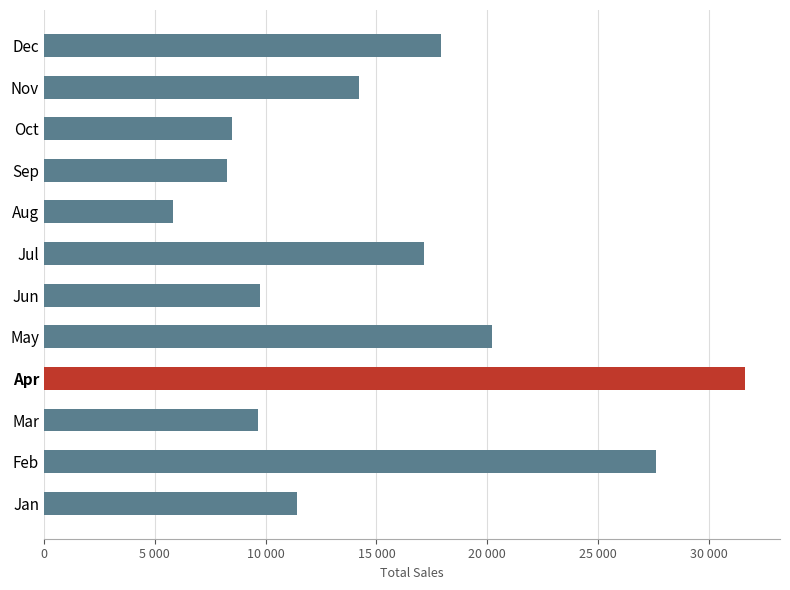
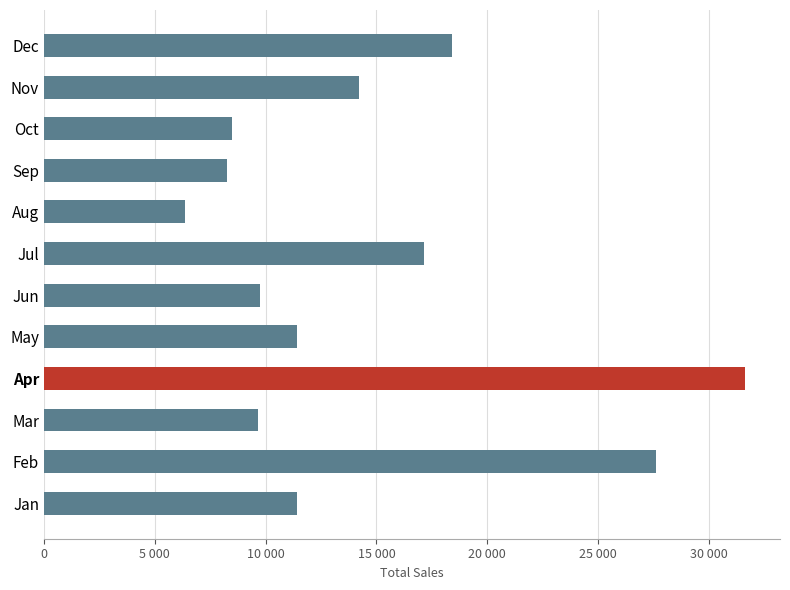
Dec: 17900 -> 18400
Aug: 5800 -> 6400
May: 20200 -> 11400
